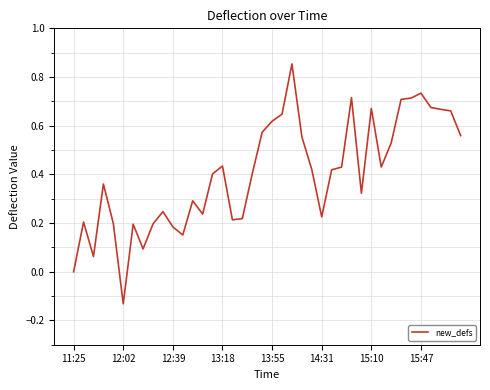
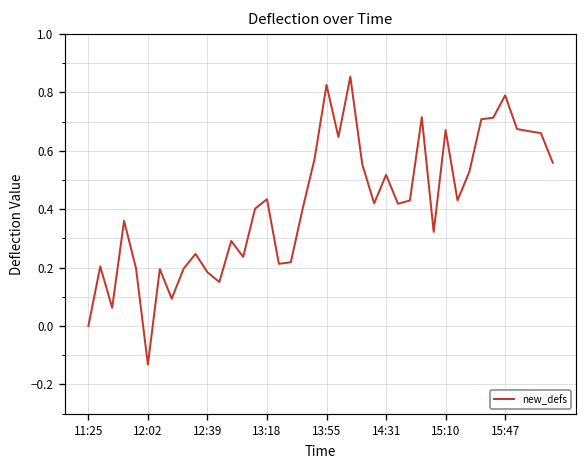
13:55: 0.62 -> 0.83
14:31: 0.23 -> 0.52
15:47: 0.73 -> 0.79
